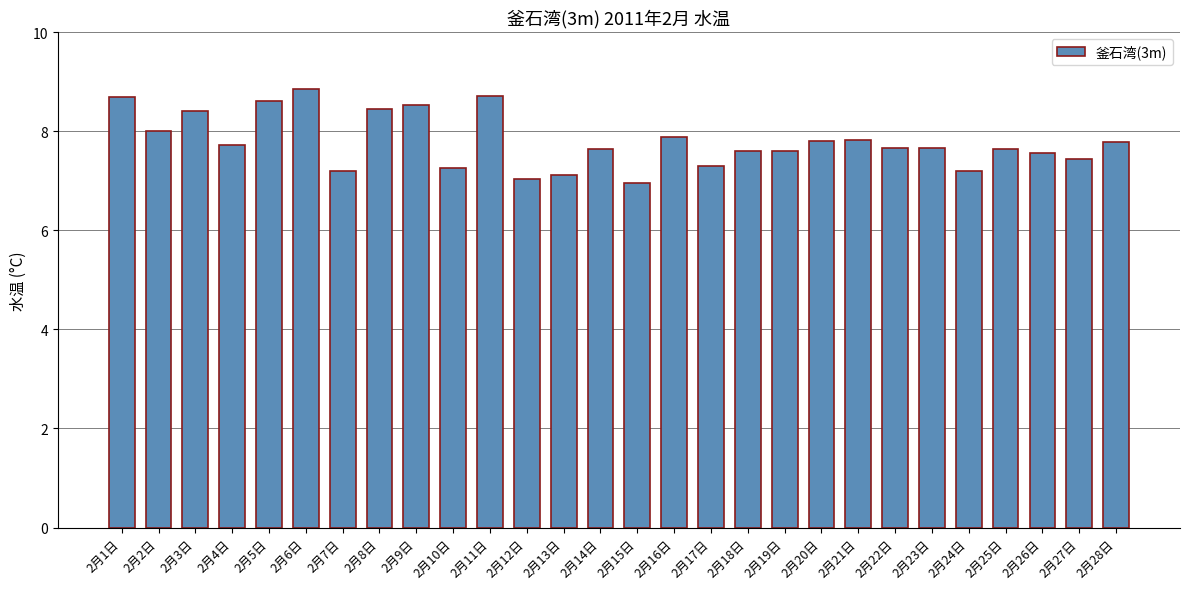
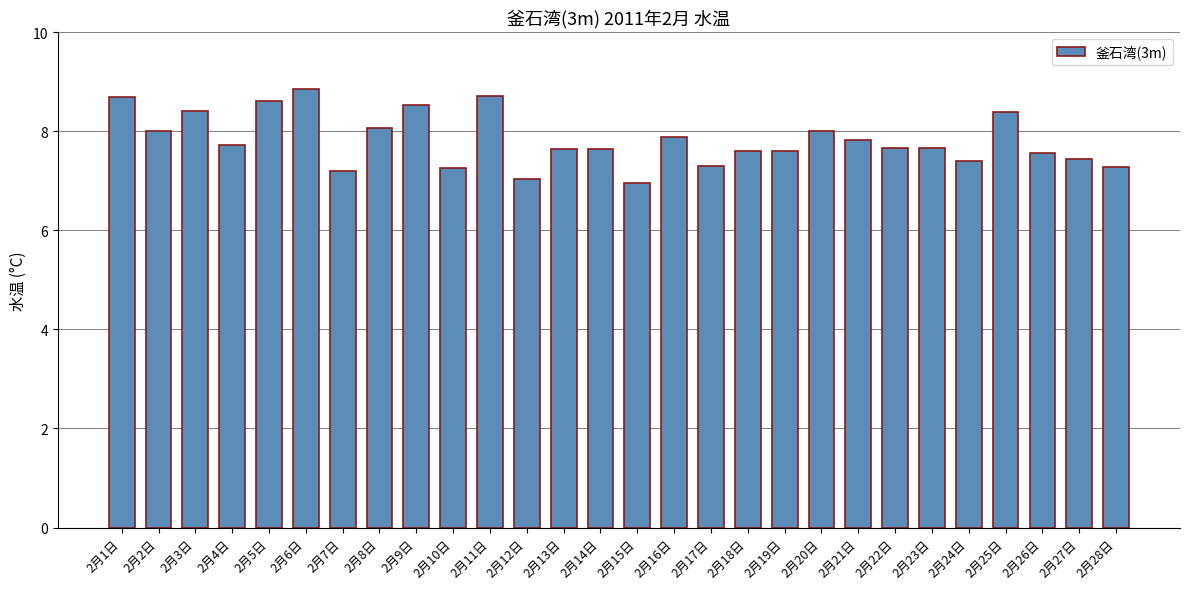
2月8日: 8.5 -> 8.1
2月13日: 7.1 -> 7.6
2月20日: 7.8 -> 8.0
2月24日: 7.2 -> 7.4
2月25日: 7.7 -> 8.4
2月28日: 7.8 -> 7.3
